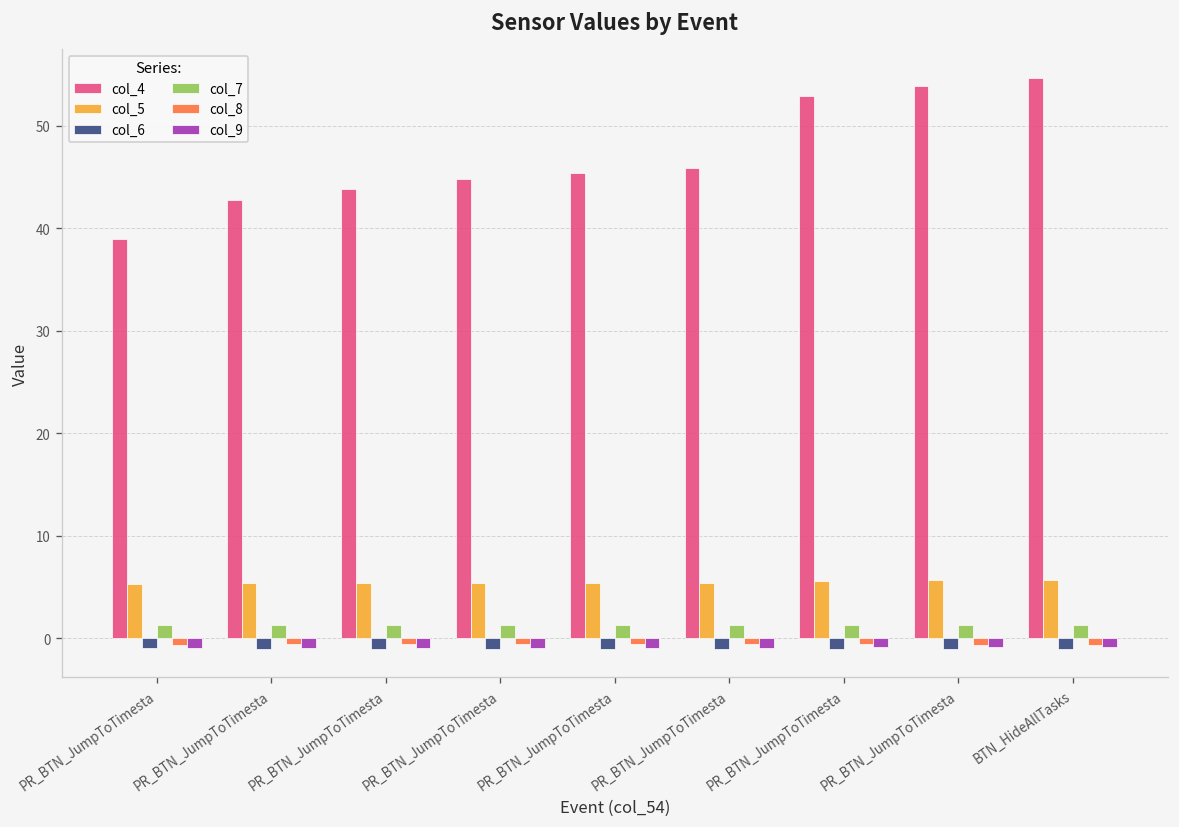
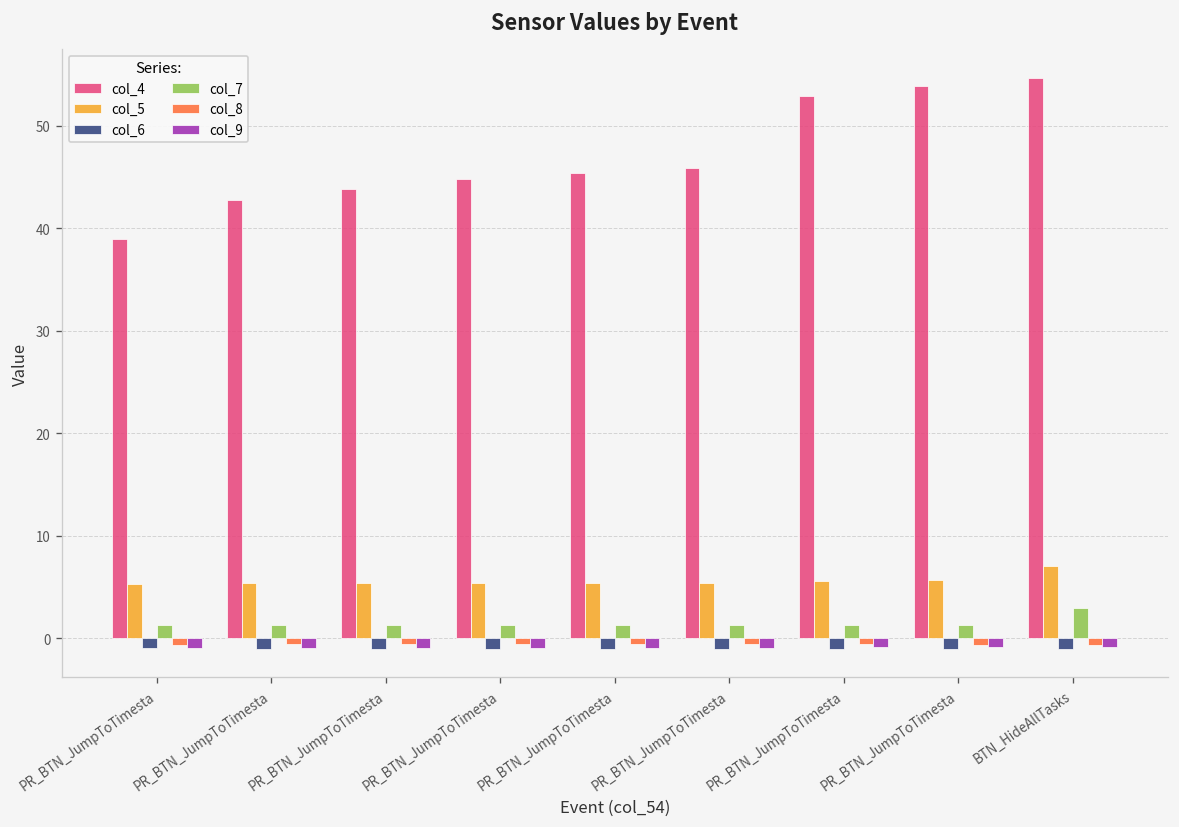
col_5, BTN_HideAllTasks: 6 -> 7
col_7, BTN_HideAllTasks: 1 -> 3
